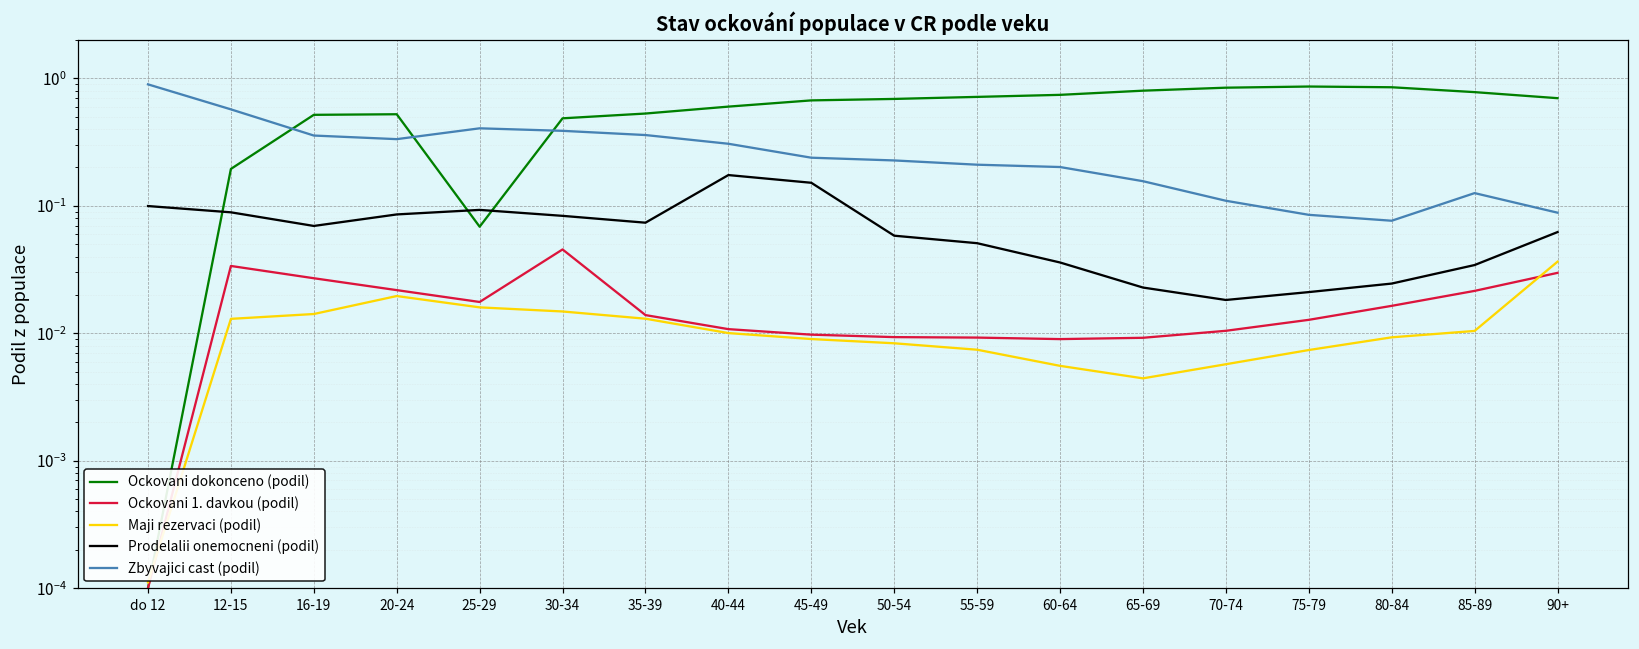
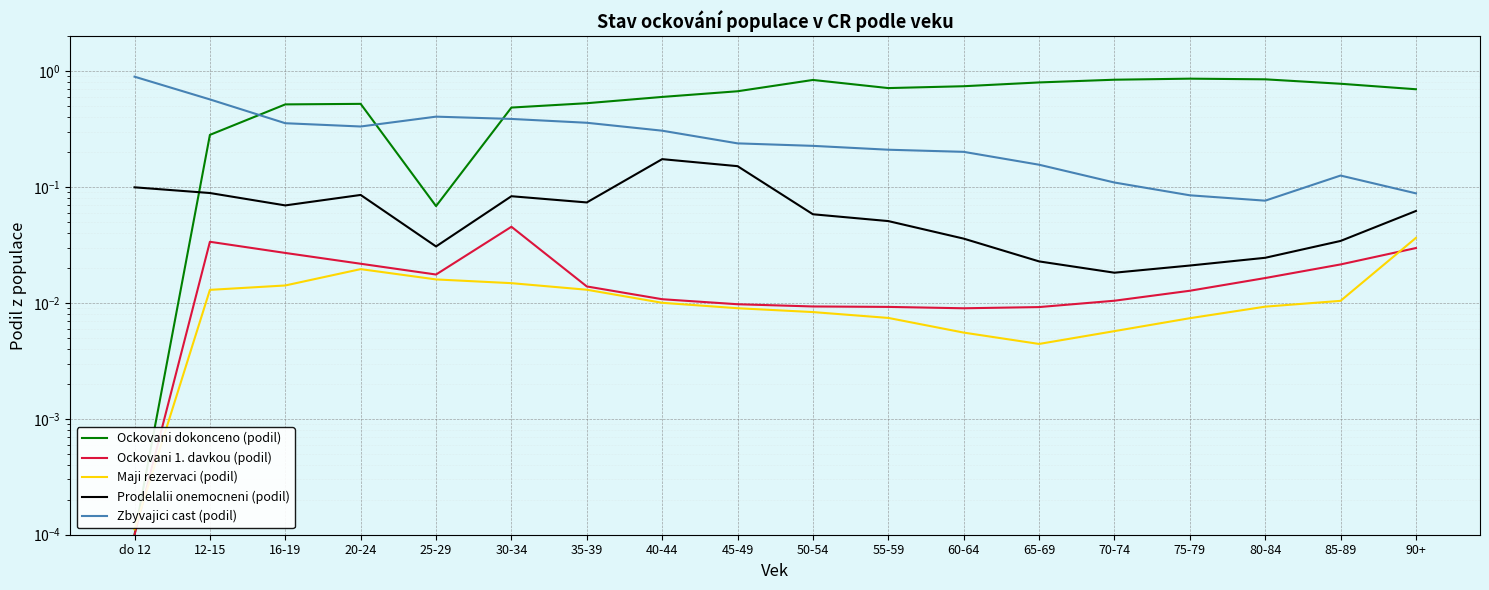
Ockovani dokonceno (podil), 12-15: 0.19 -> 0.28
Prodelalii onemocneni (podil), 25-29: 0.09 -> 0.031
Ockovani dokonceno (podil), 50-54: 0.7 -> 0.8
